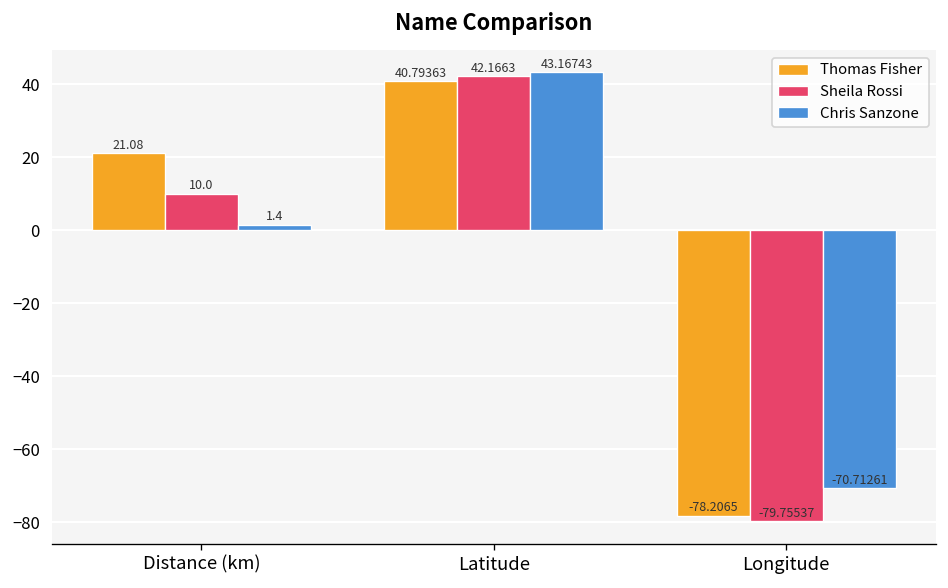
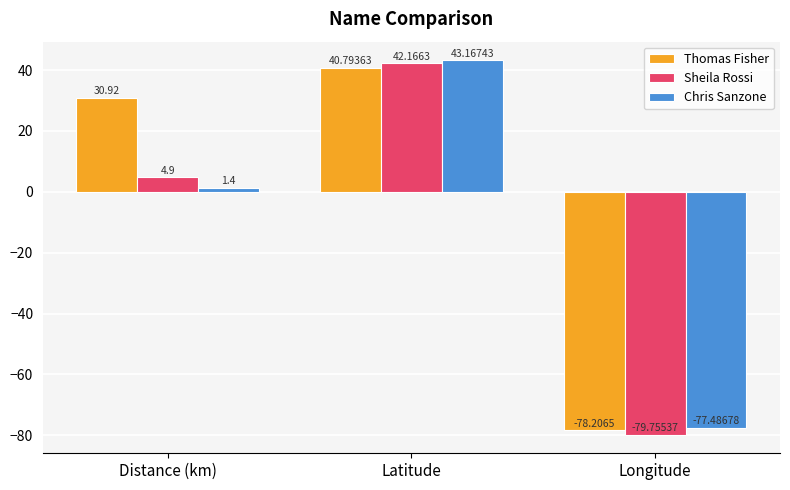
Thomas Fisher, Distance (km): 21.08 -> 30.92
Sheila Rossi, Distance (km): 10.0 -> 4.9
Chris Sanzone, Longitude: -70.71261 -> -77.48678
